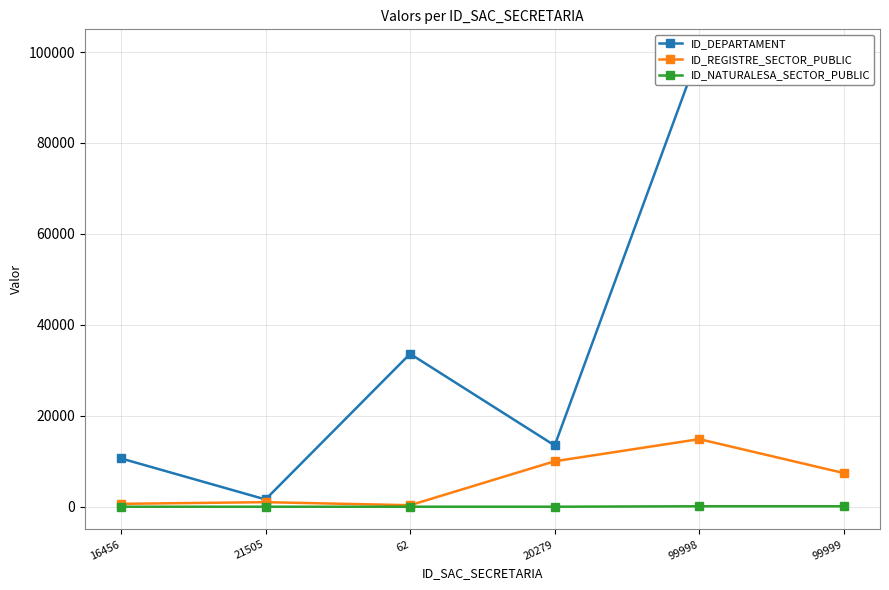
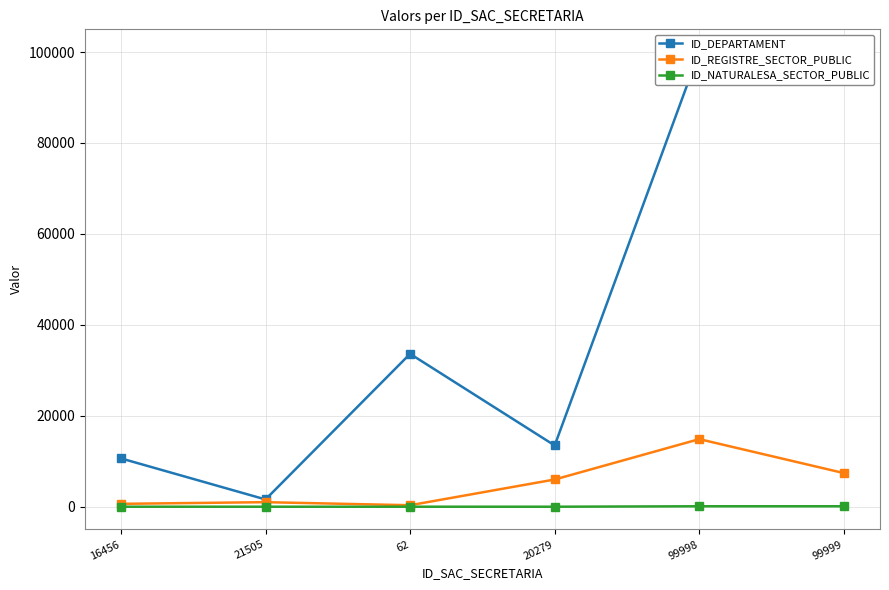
ID_REGISTRE_SECTOR_PUBLIC, 20279: 10000 -> 6000
